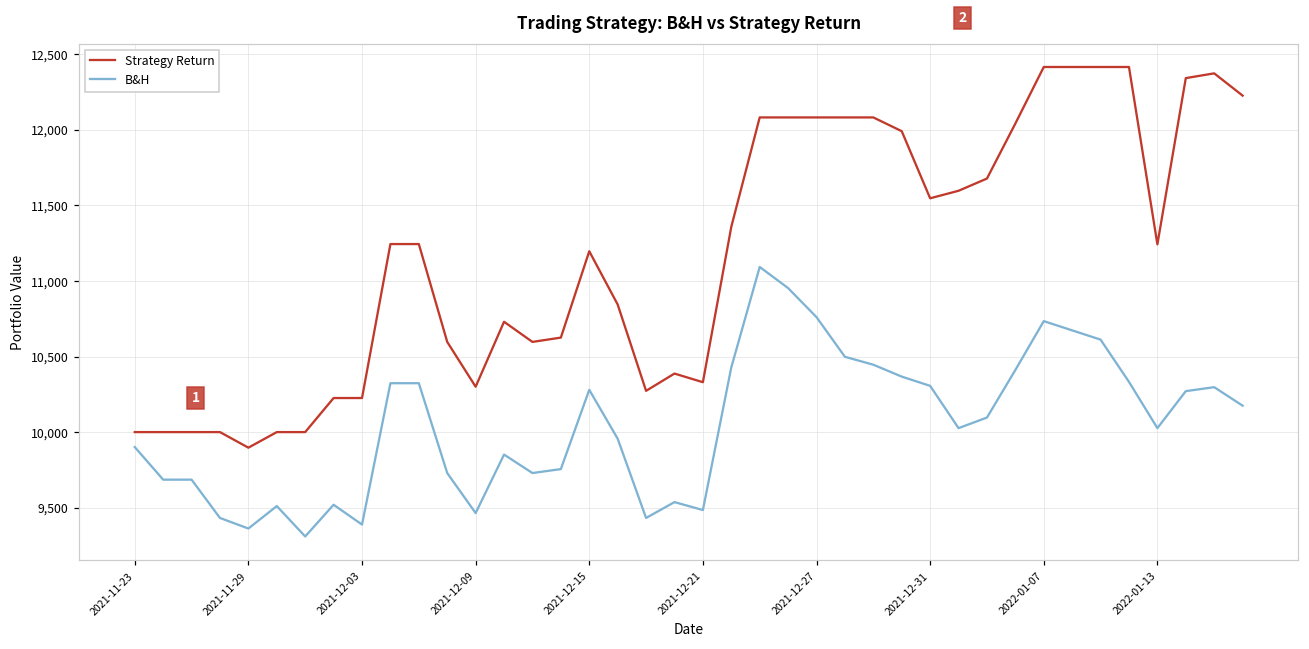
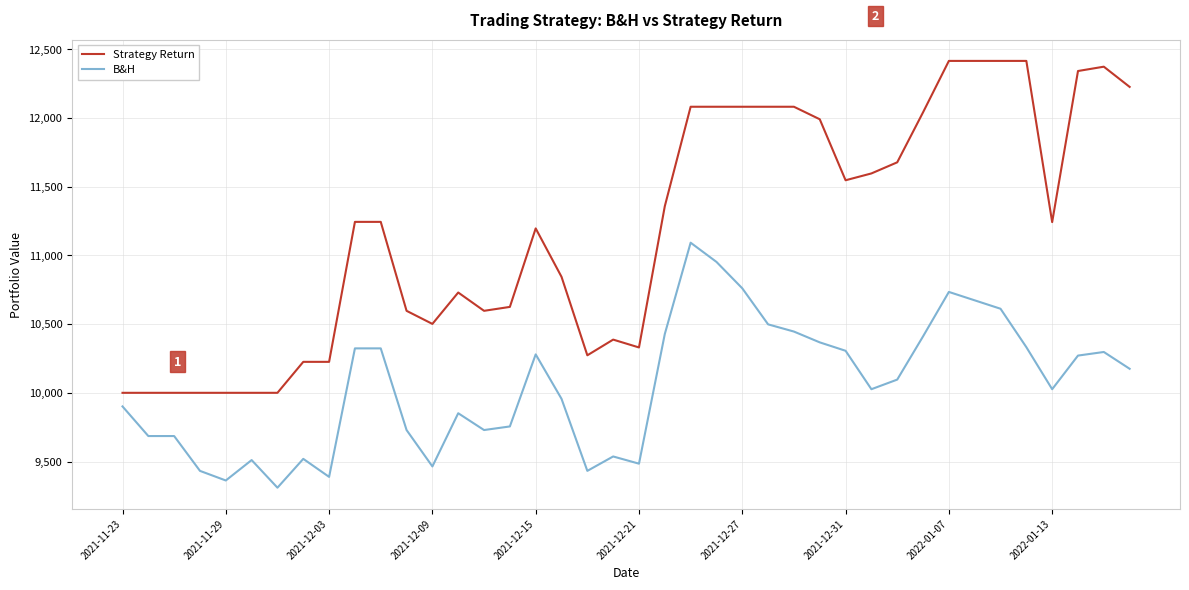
Strategy Return, 2021-11-29: 9,900 -> 10,000
Strategy Return, 2021-12-09: 10,300 -> 10,500
